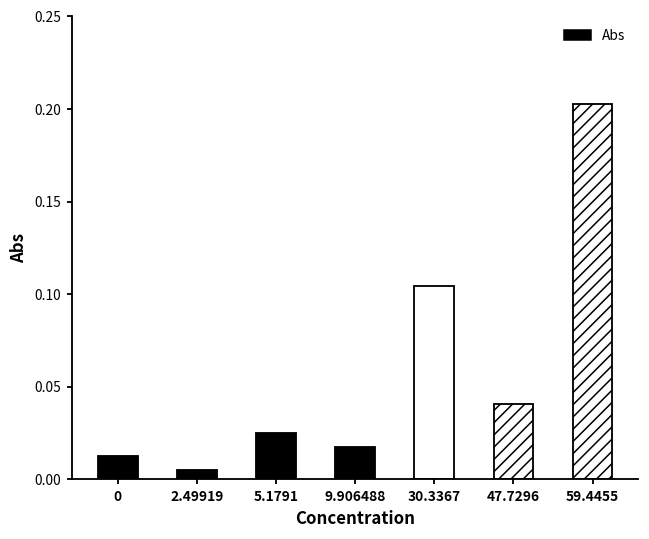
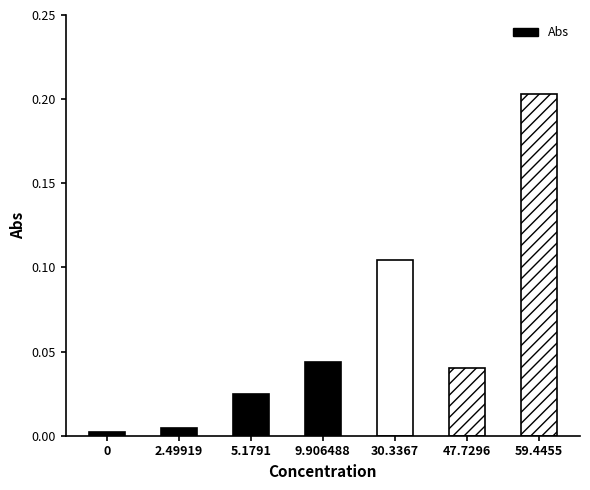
0: 0.013 -> 0.003
9.906488: 0.018 -> 0.044
